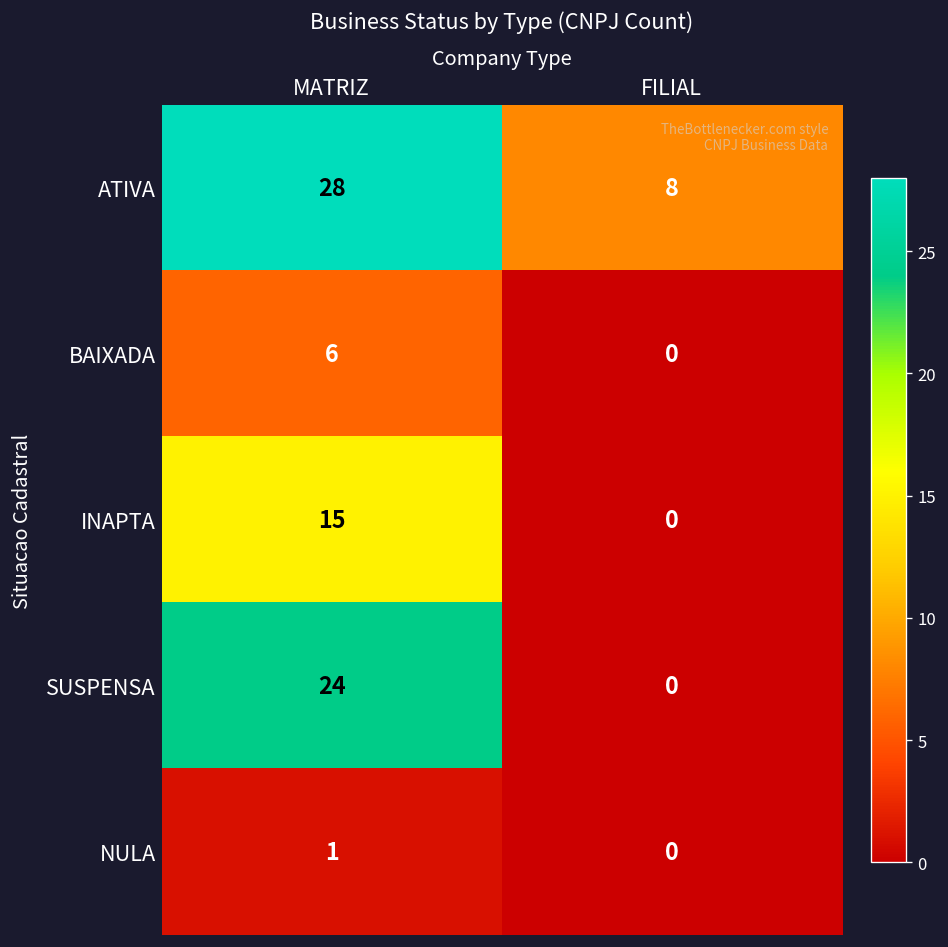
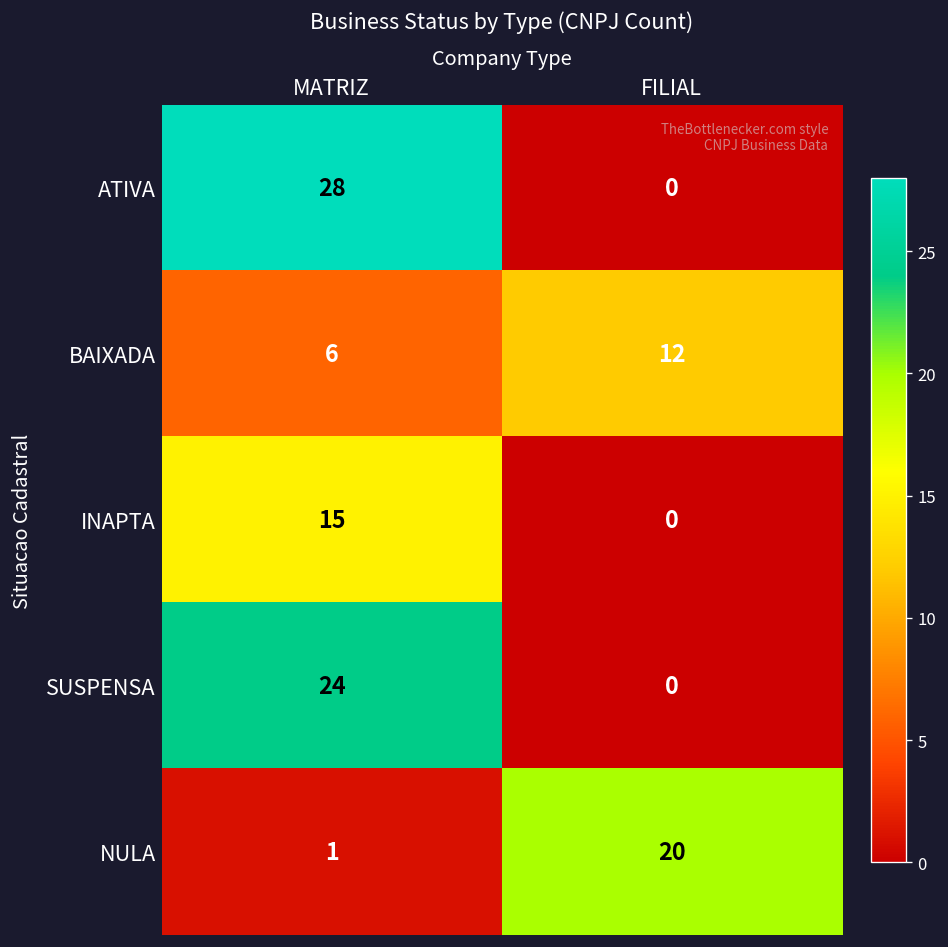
ATIVA, FILIAL: 8 -> 0
BAIXADA, FILIAL: 0 -> 12
NULA, FILIAL: 0 -> 20
